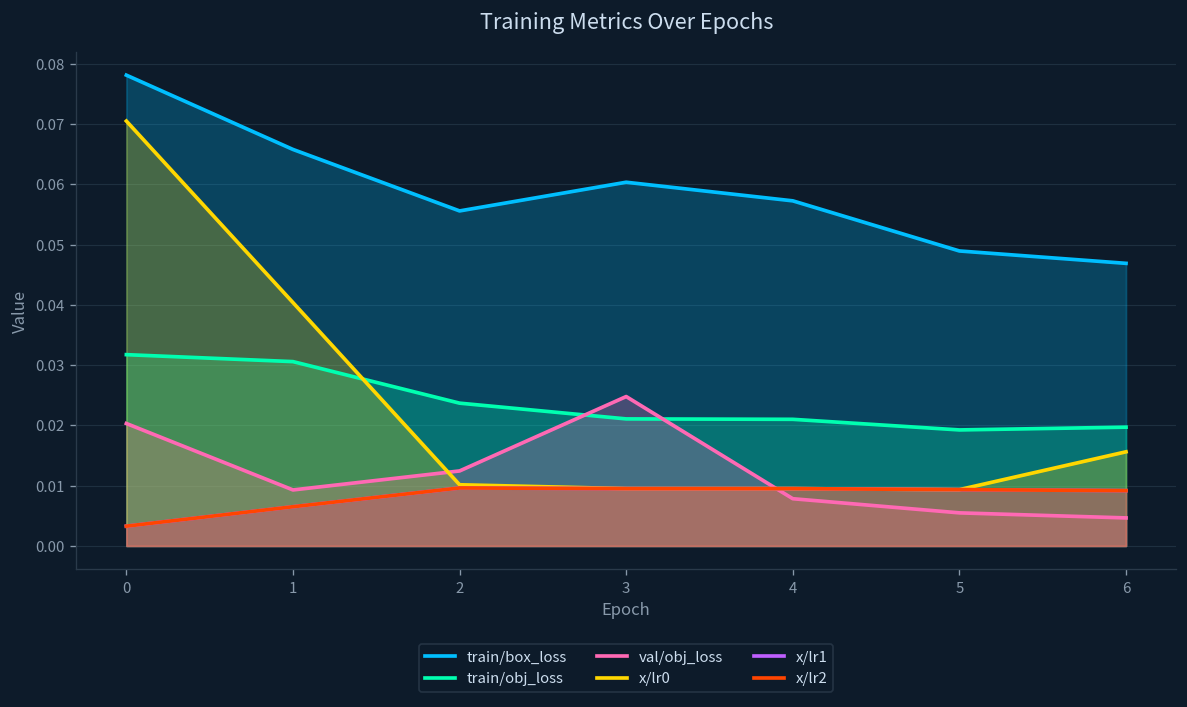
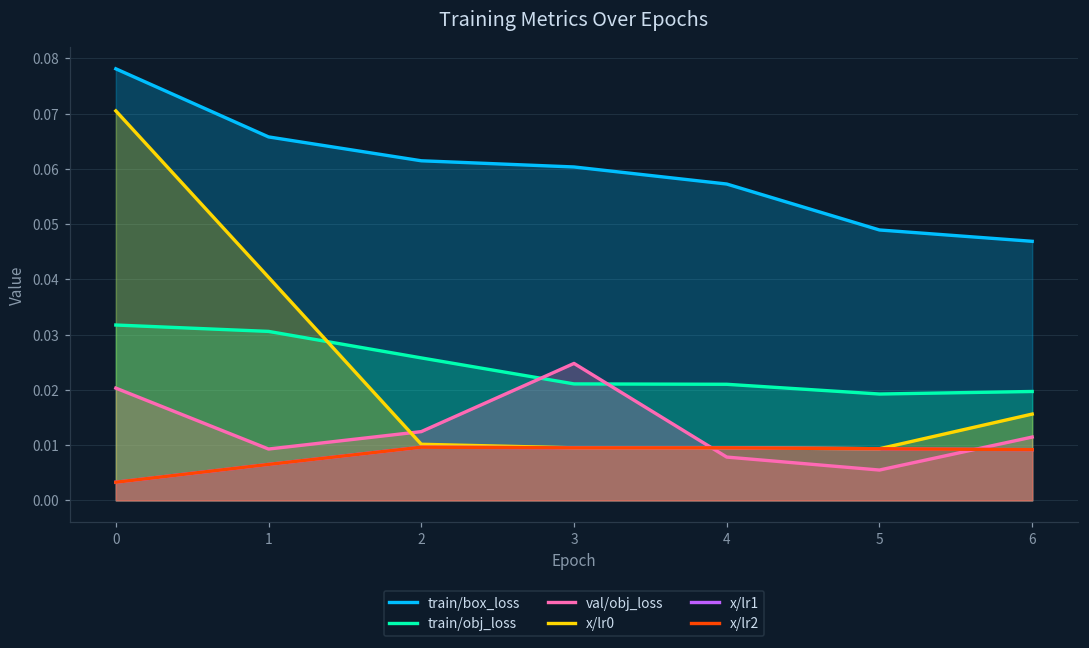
train/box_loss, 2: 0.056 -> 0.061
train/obj_loss, 2: 0.024 -> 0.026
val/obj_loss, 6: 0.005 -> 0.011
